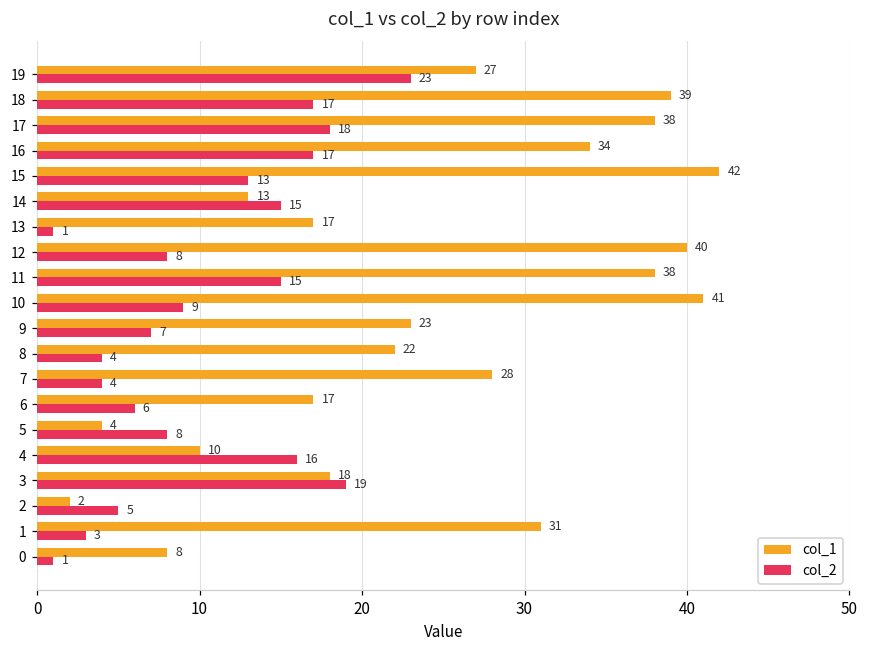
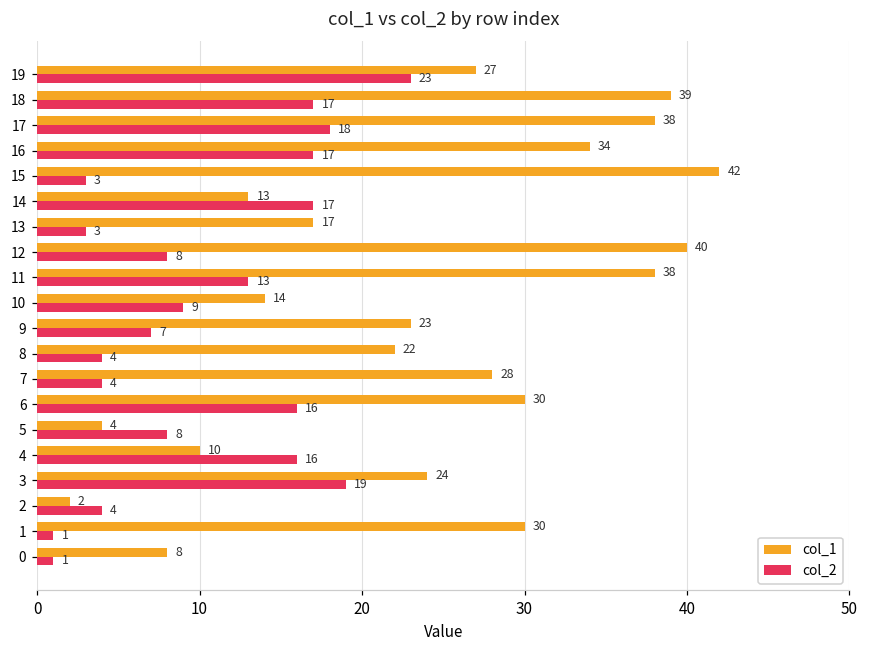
col_2, 15: 13 -> 3
col_2, 14: 15 -> 17
col_2, 13: 1 -> 3
col_2, 11: 15 -> 13
col_1, 10: 41 -> 14
col_1, 6: 17 -> 30
col_2, 6: 6 -> 16
col_1, 3: 18 -> 24
col_2, 2: 5 -> 4
col_1, 1: 31 -> 30
col_2, 1: 3 -> 1
